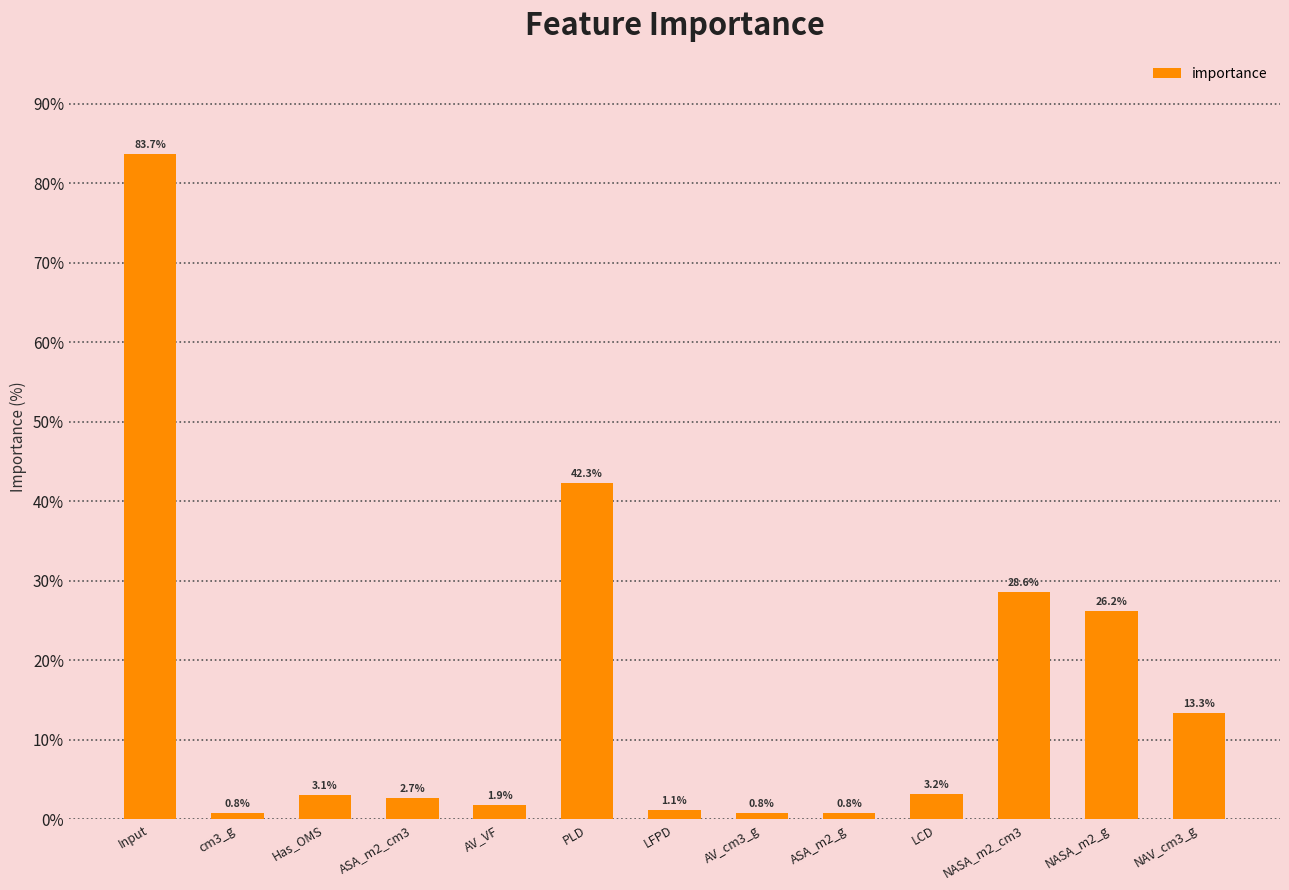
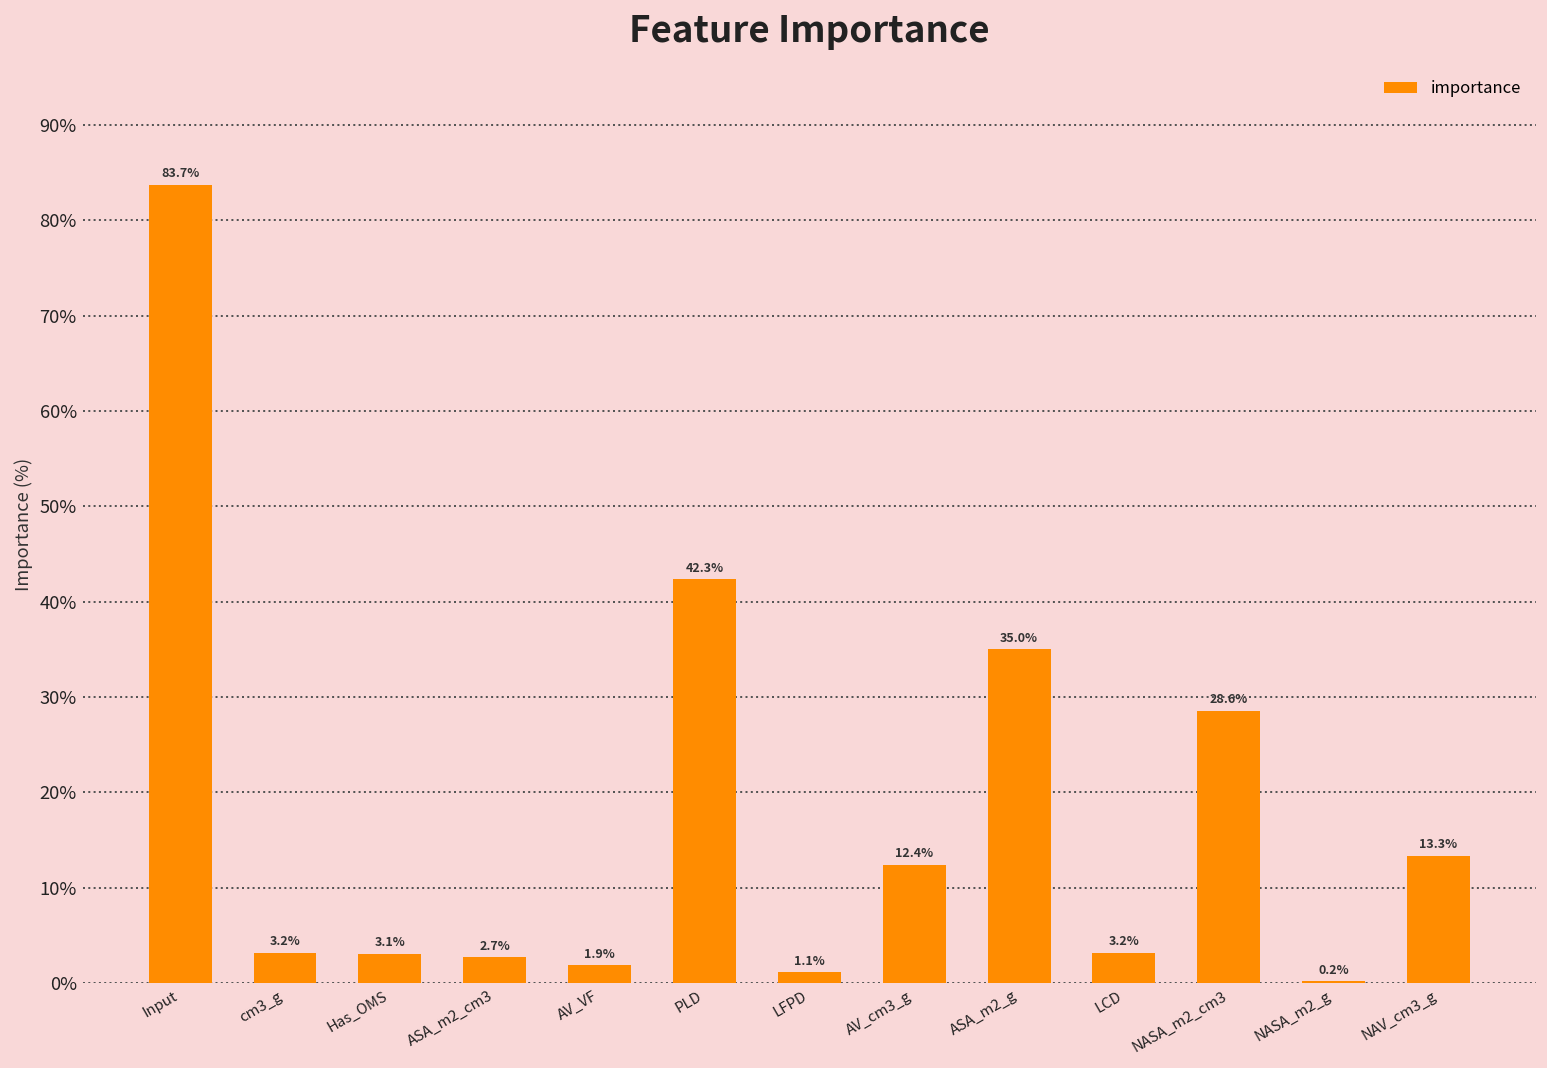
cm3_g: 0.8% -> 3.2%
AV_cm3_g: 0.8% -> 12.4%
ASA_m2_g: 0.8% -> 35.0%
NASA_m2_g: 26.2% -> 0.2%
